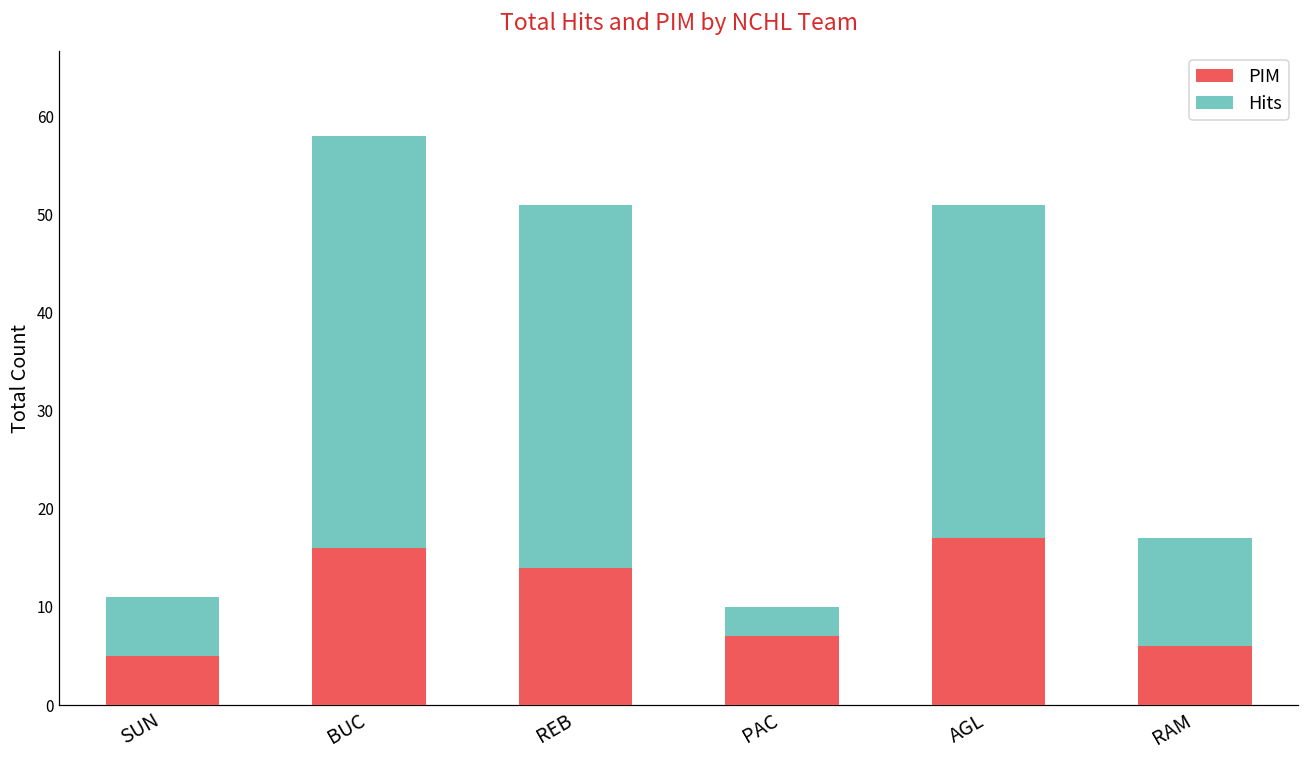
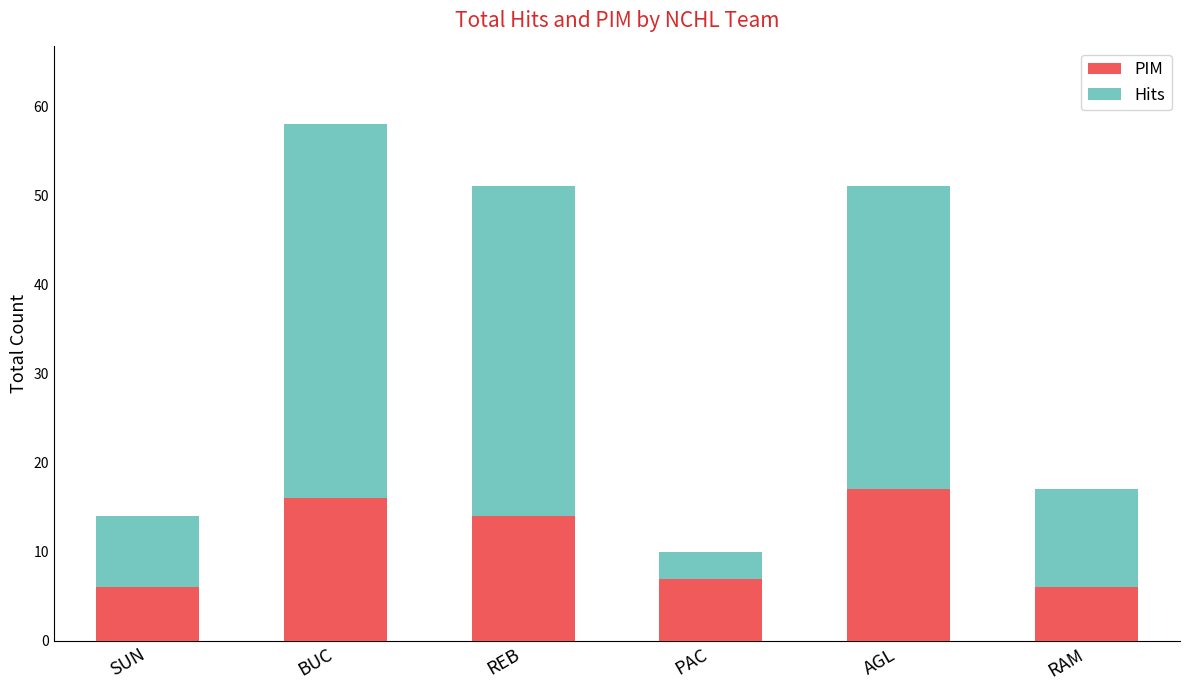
PIM, SUN: 5 -> 6
Hits, SUN: 6 -> 8
